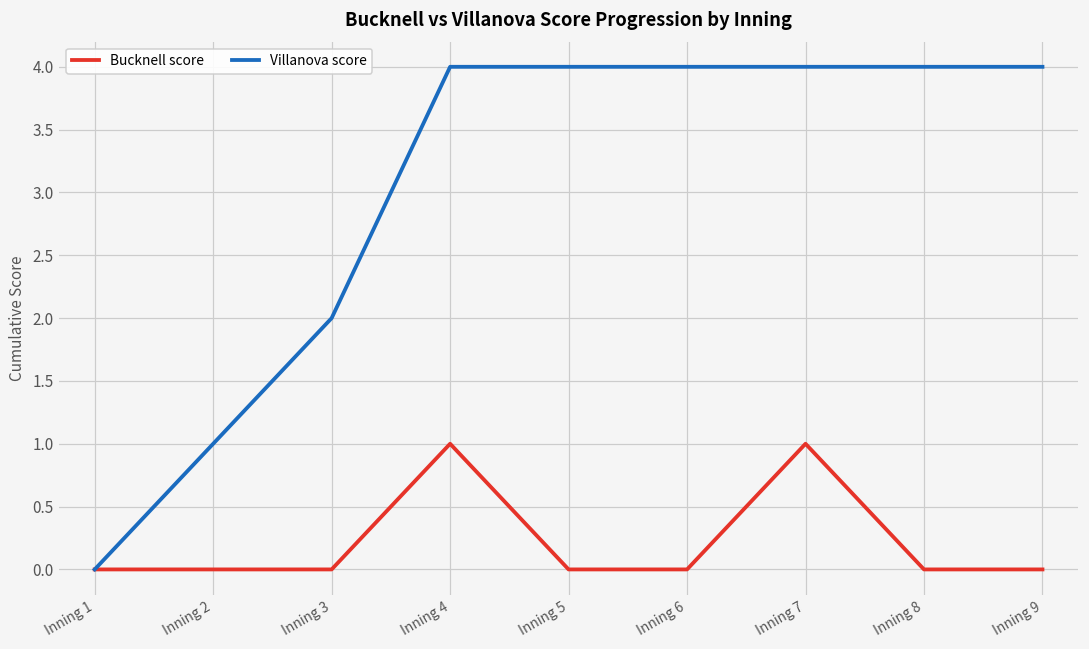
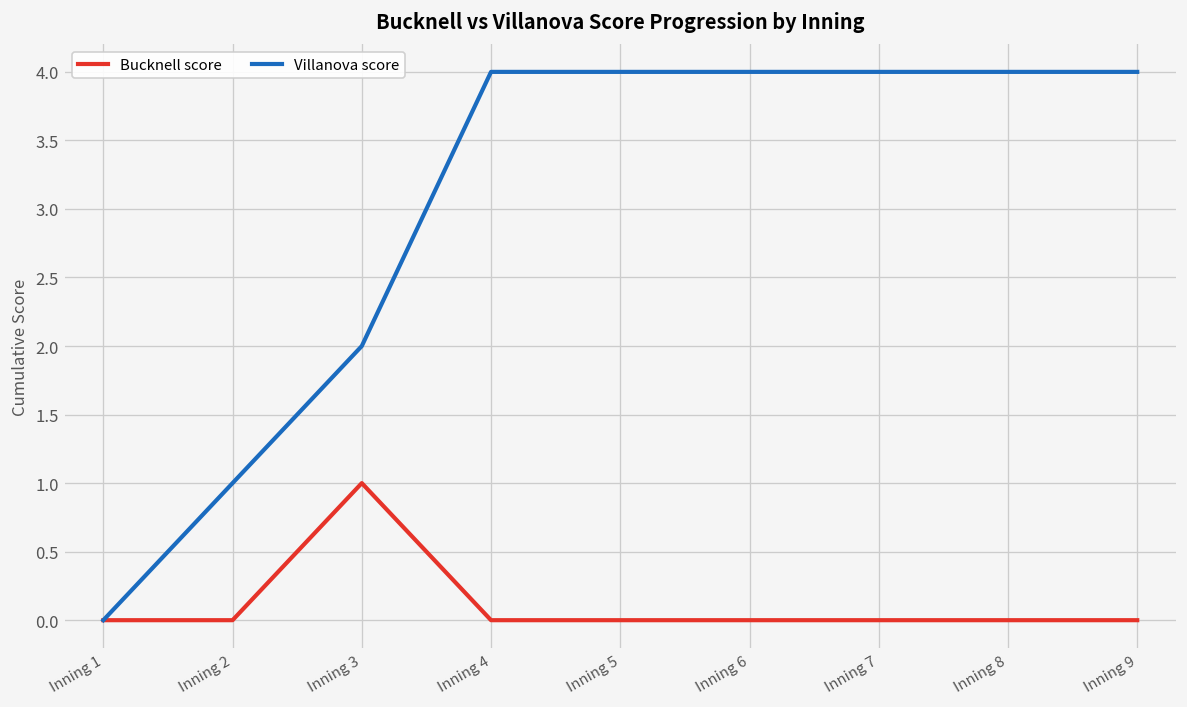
Bucknell score, Inning 3: 0 -> 1
Bucknell score, Inning 4: 1 -> 0
Bucknell score, Inning 7: 1 -> 0
